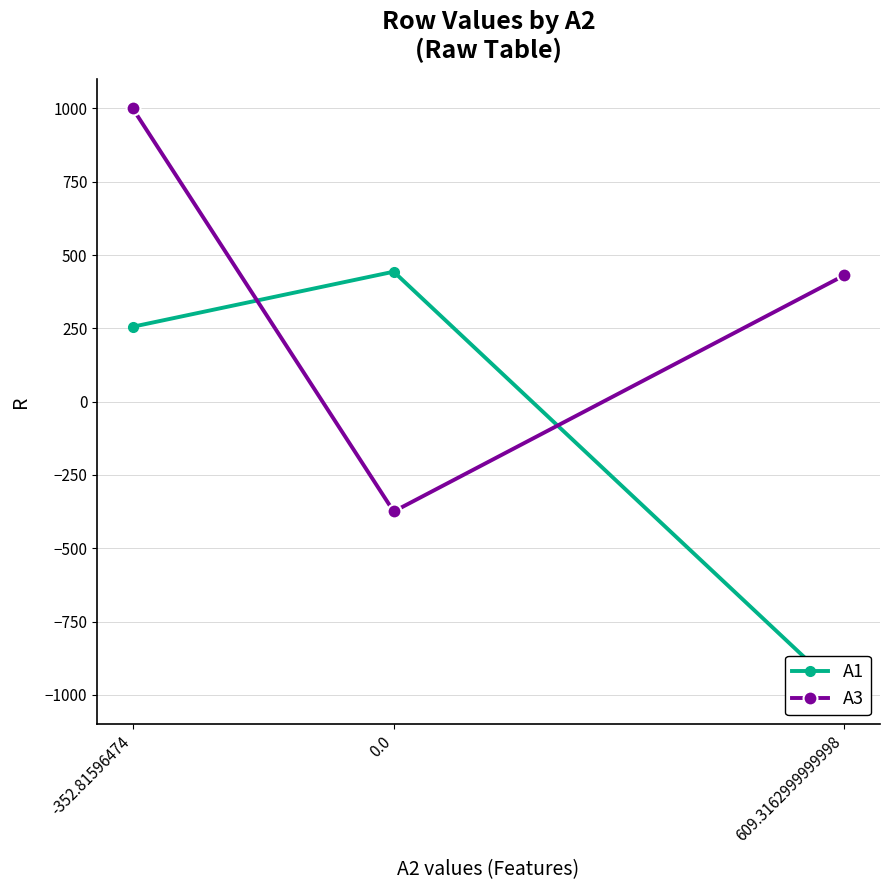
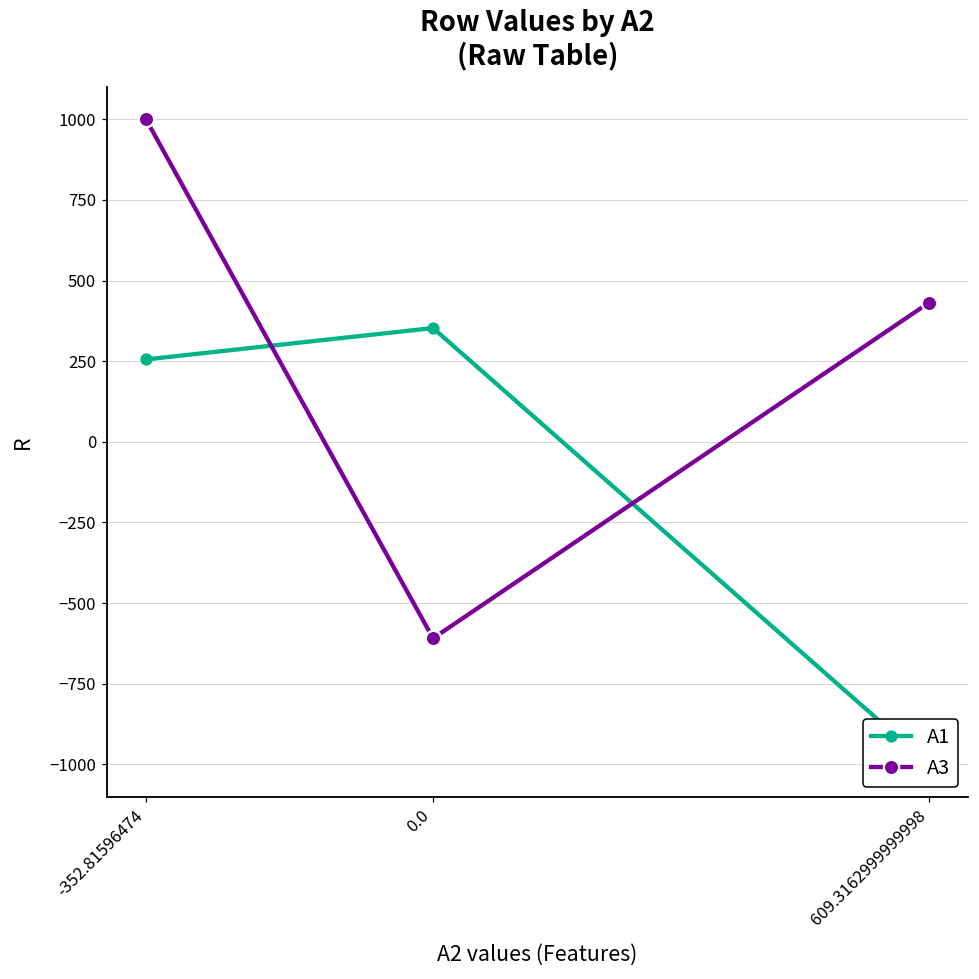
A1, 0.0: 440 -> 350
A3, 0.0: -370 -> -610
